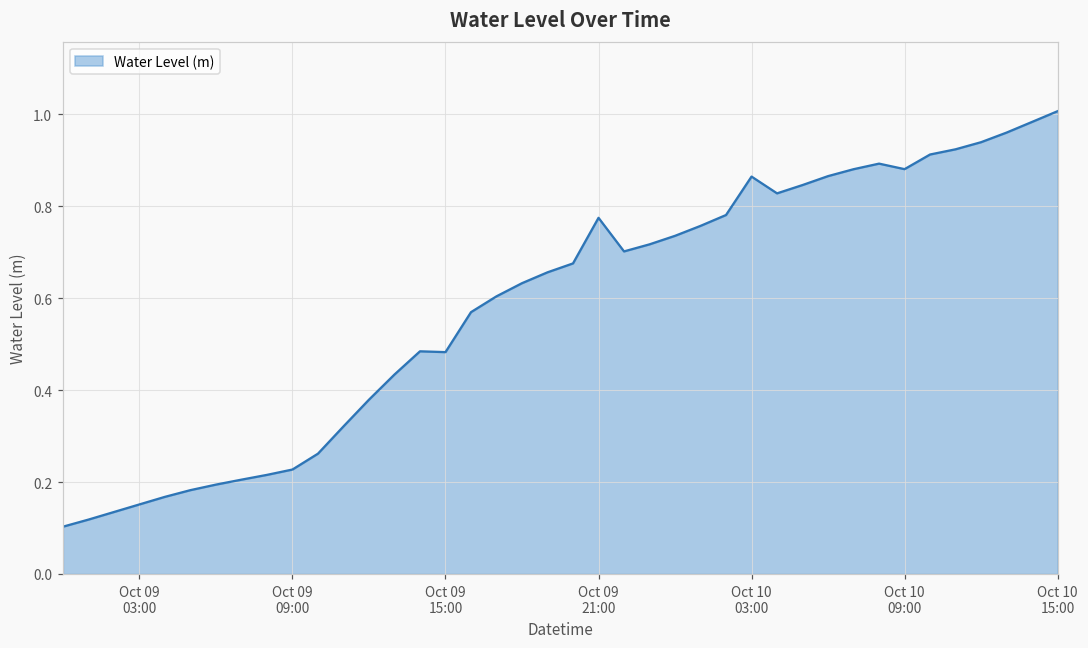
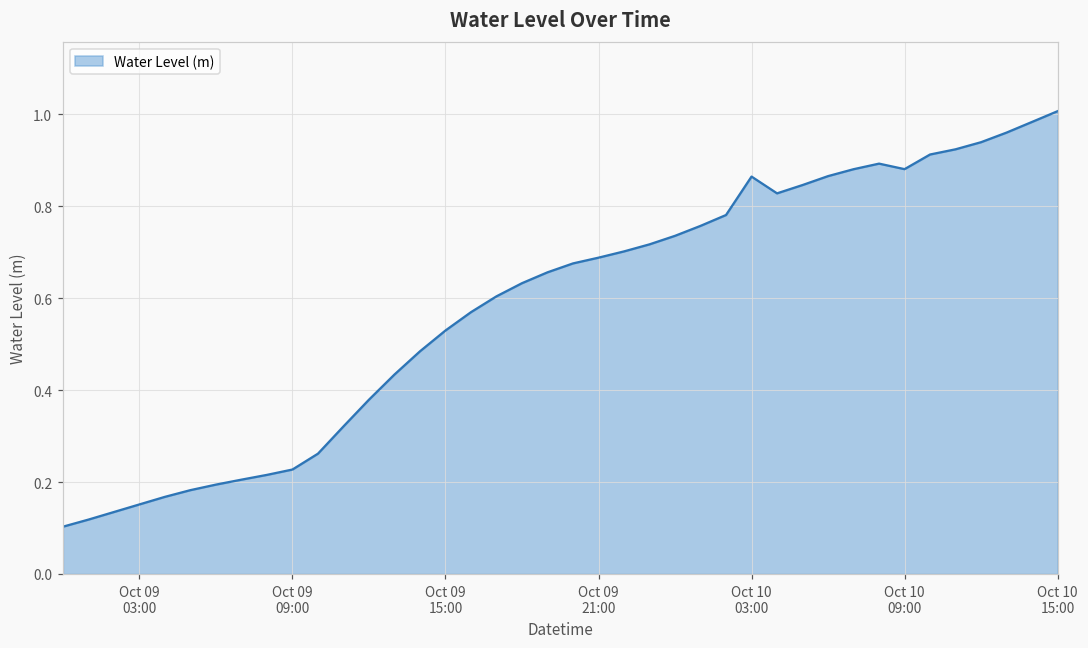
Oct 09 15:00: 0.48 -> 0.53
Oct 09 21:00: 0.77 -> 0.69
